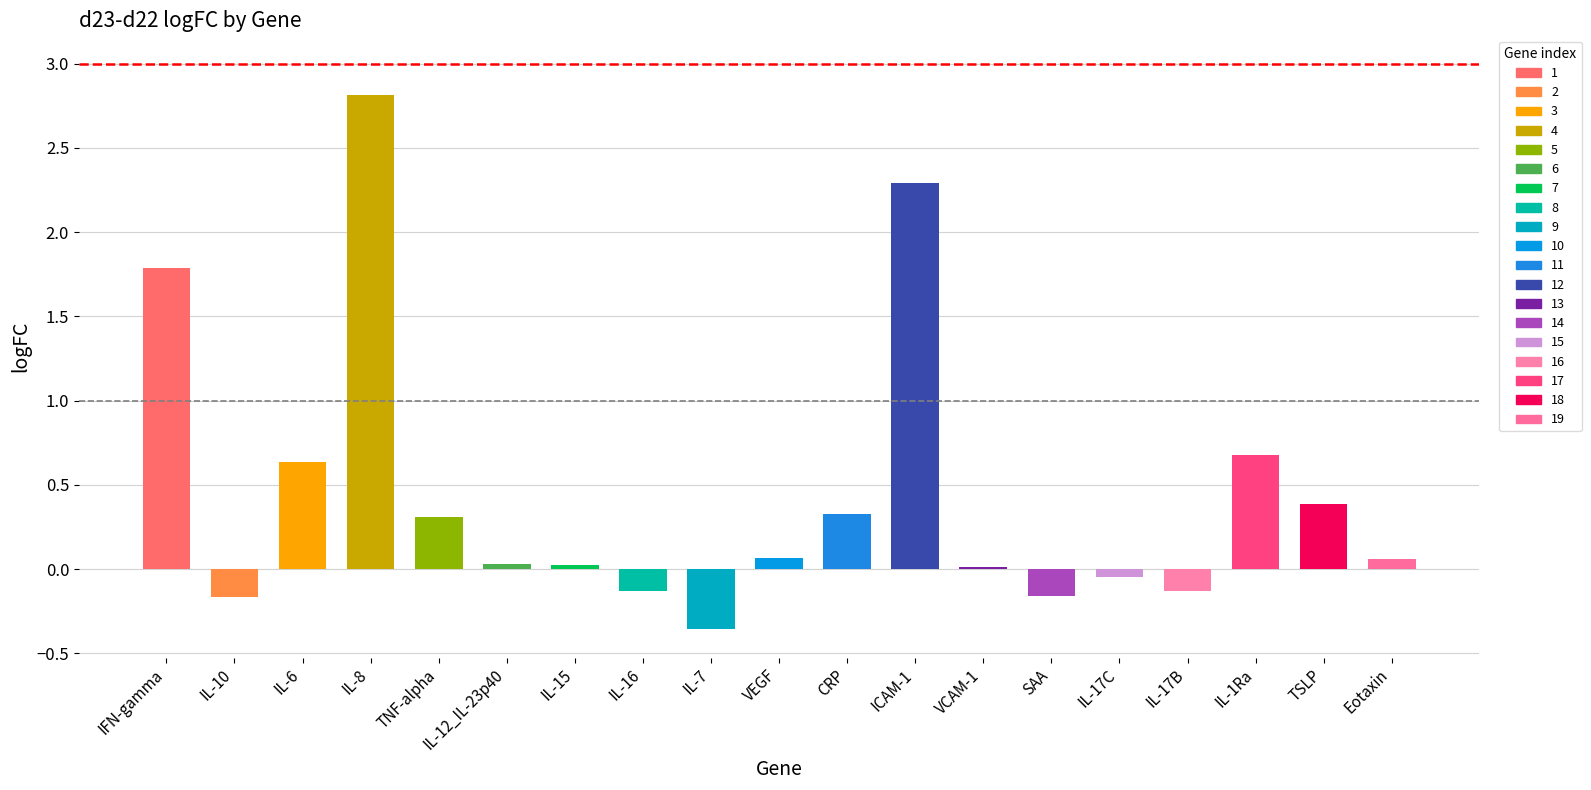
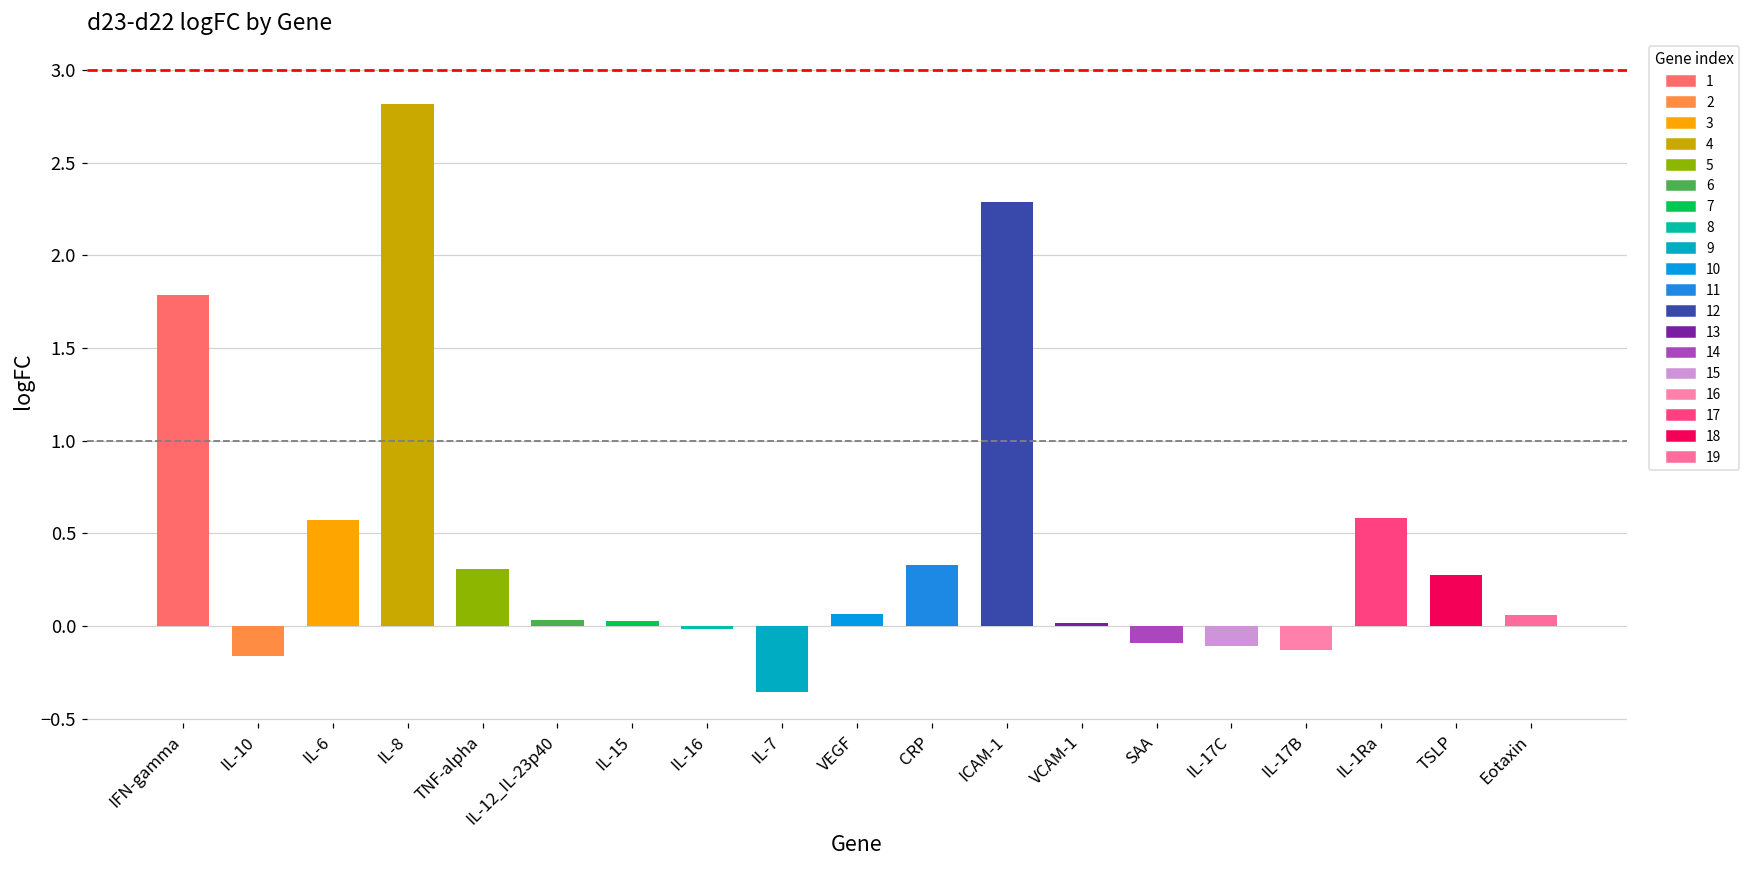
IL-6: 0.64 -> 0.57
IL-16: -0.13 -> -0.02
SAA: -0.16 -> -0.09
IL-17C: -0.05 -> -0.11
IL-1Ra: 0.68 -> 0.58
TSLP: 0.39 -> 0.27
